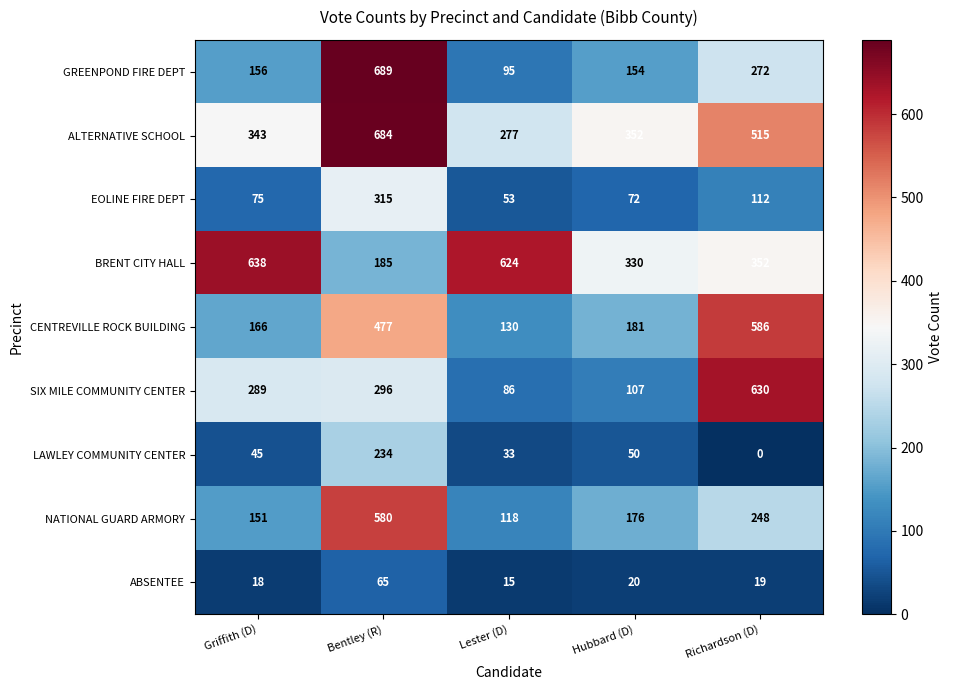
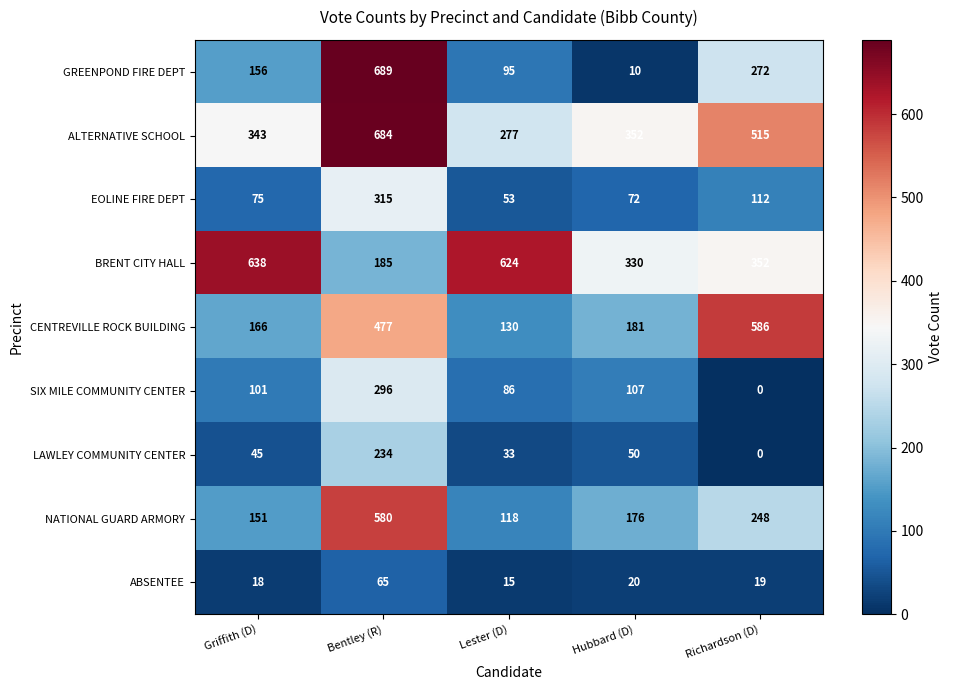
GREENPOND FIRE DEPT, Hubbard (D): 154 -> 10
SIX MILE COMMUNITY CENTER, Griffith (D): 289 -> 101
SIX MILE COMMUNITY CENTER, Richardson (D): 630 -> 0
